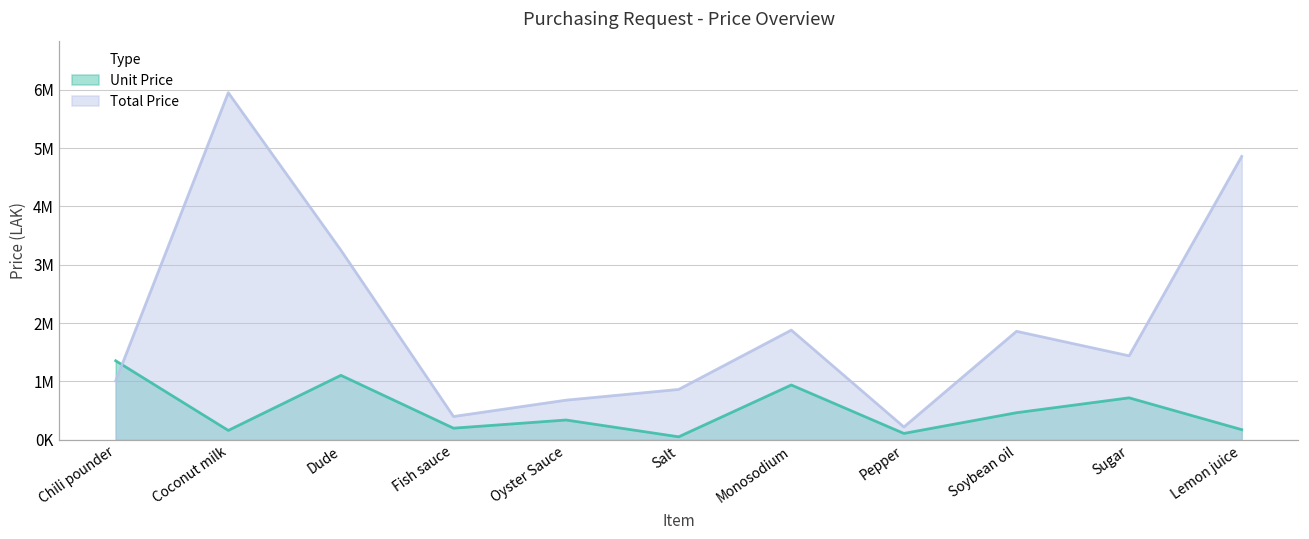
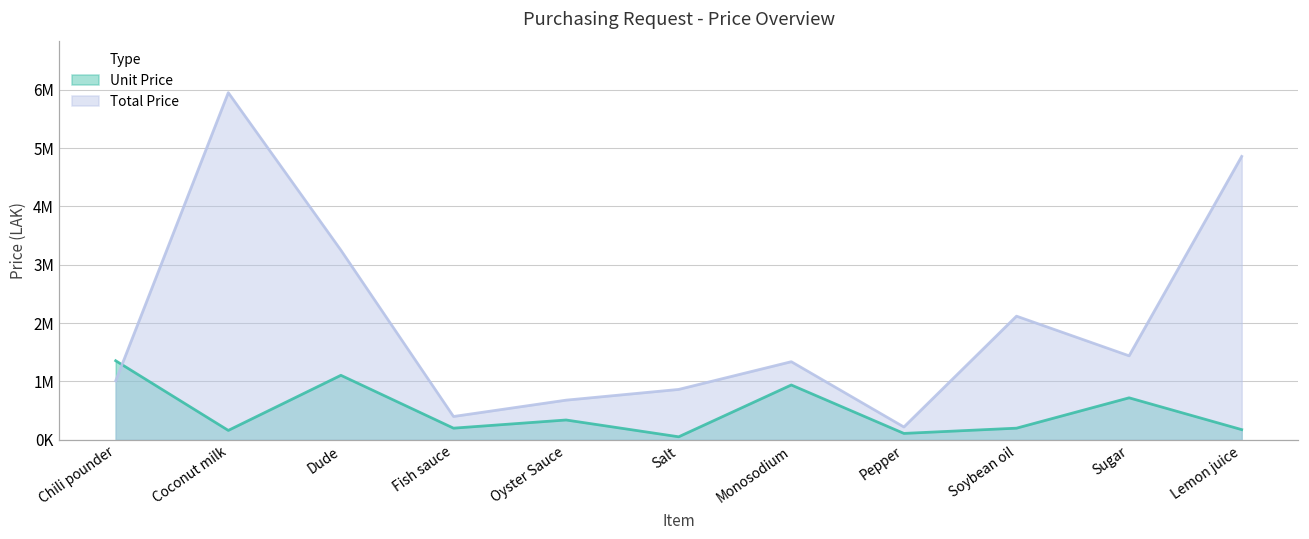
Total Price, Monosodium: 1900000 -> 1300000
Unit Price, Soybean oil: 500000 -> 200000
Total Price, Soybean oil: 1900000 -> 2100000
